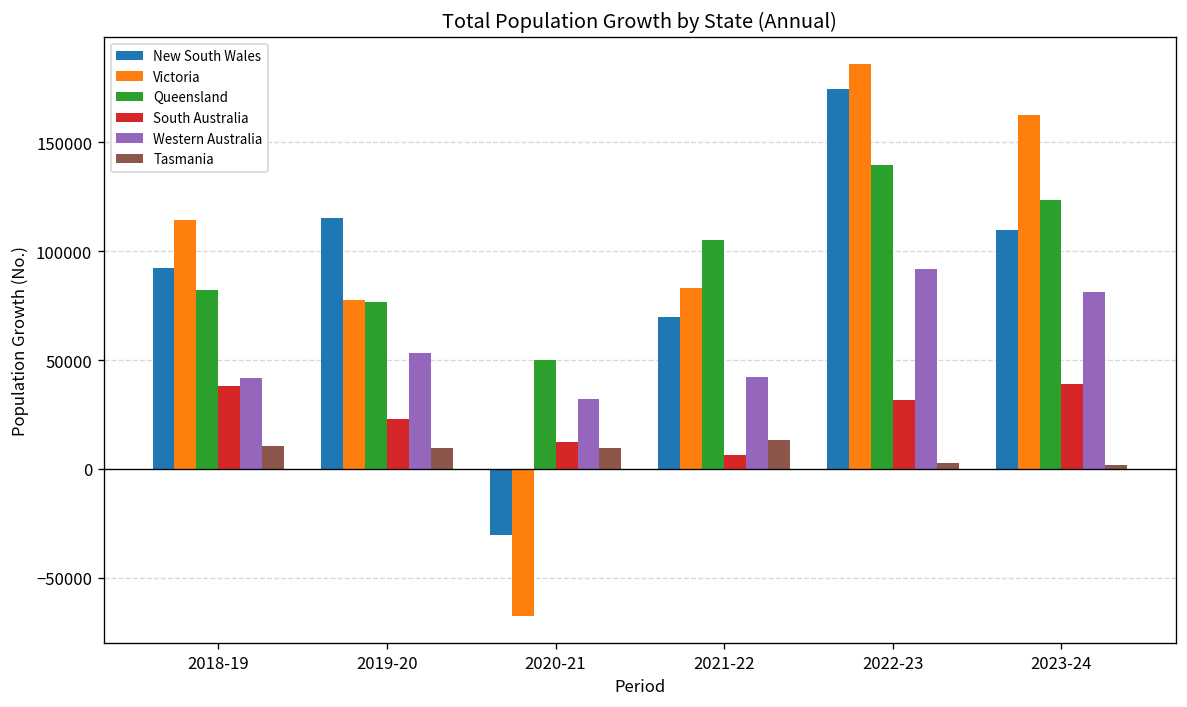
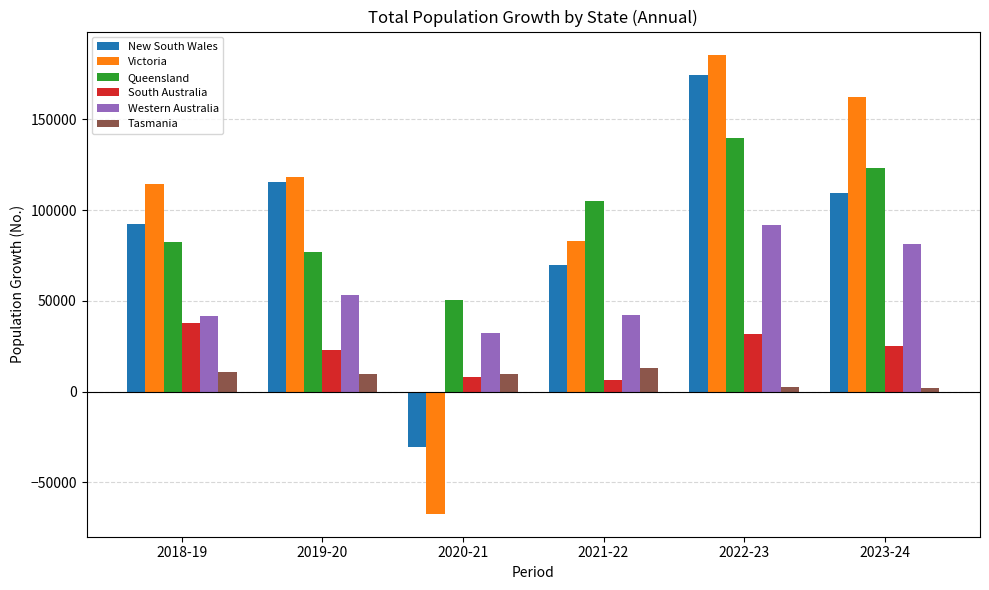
Victoria, 2019-20: 78000 -> 118000
South Australia, 2020-21: 12000 -> 8000
South Australia, 2023-24: 39000 -> 25000
